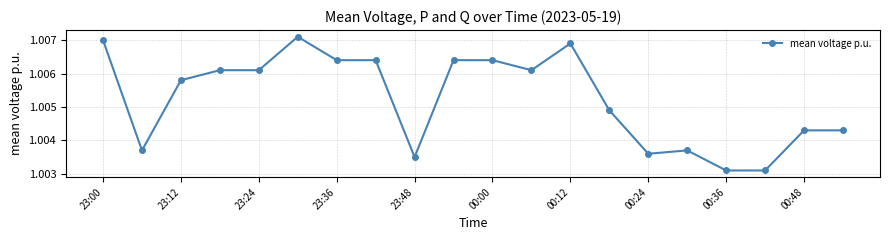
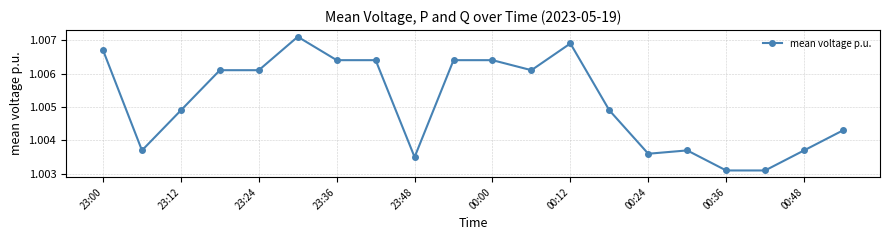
23:00: 1.0070 -> 1.0067
23:12: 1.0058 -> 1.0049
00:48: 1.0043 -> 1.0037
